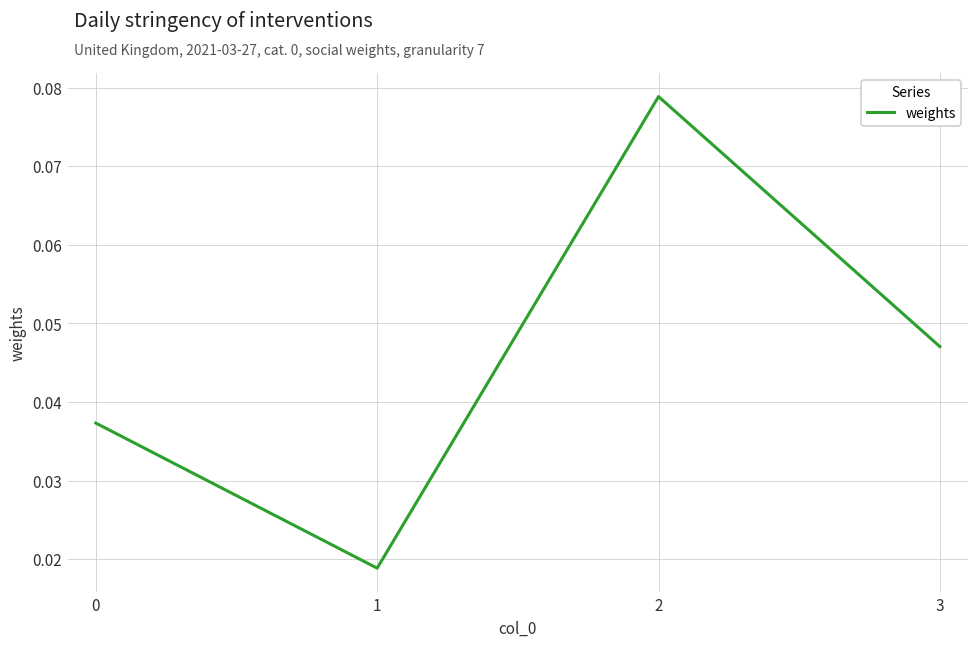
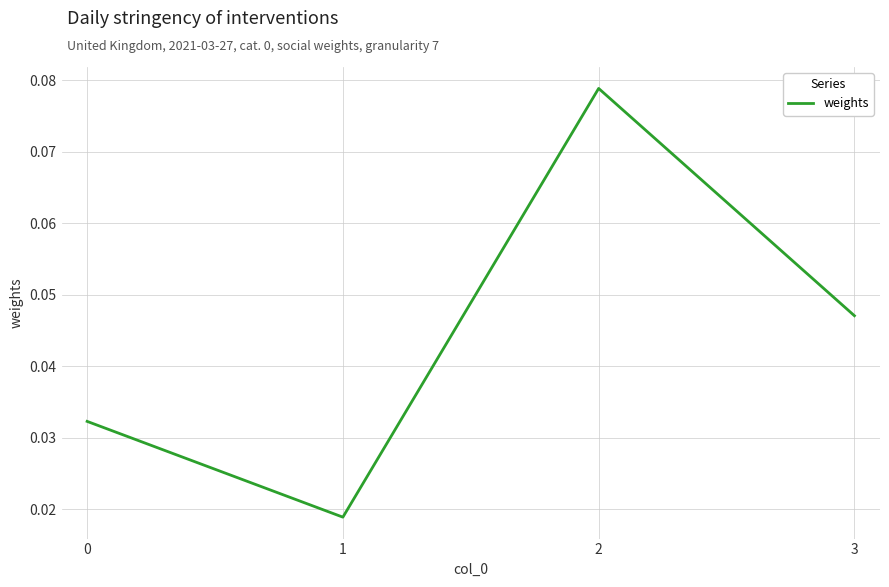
0: 0.037 -> 0.032
